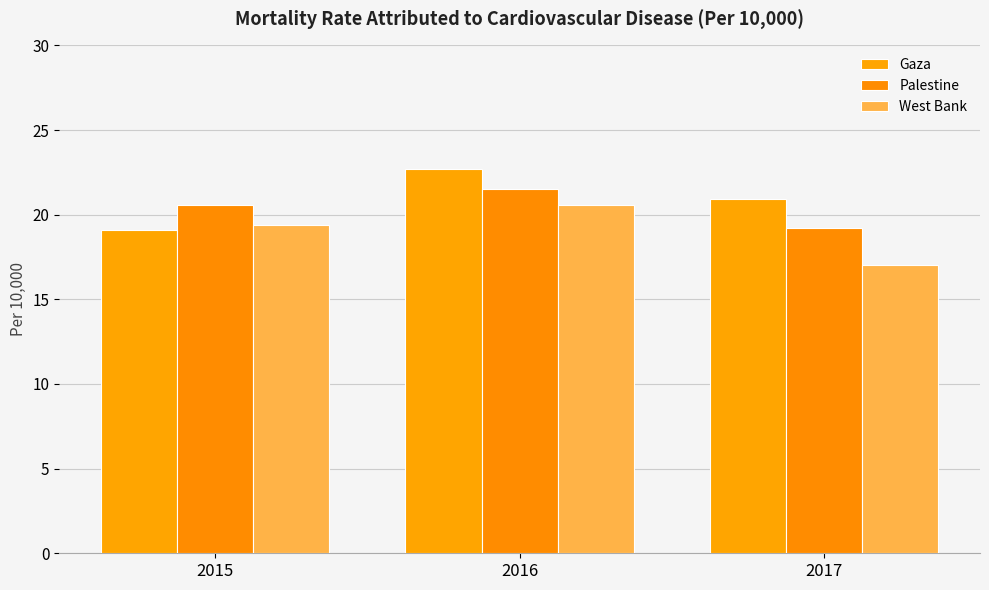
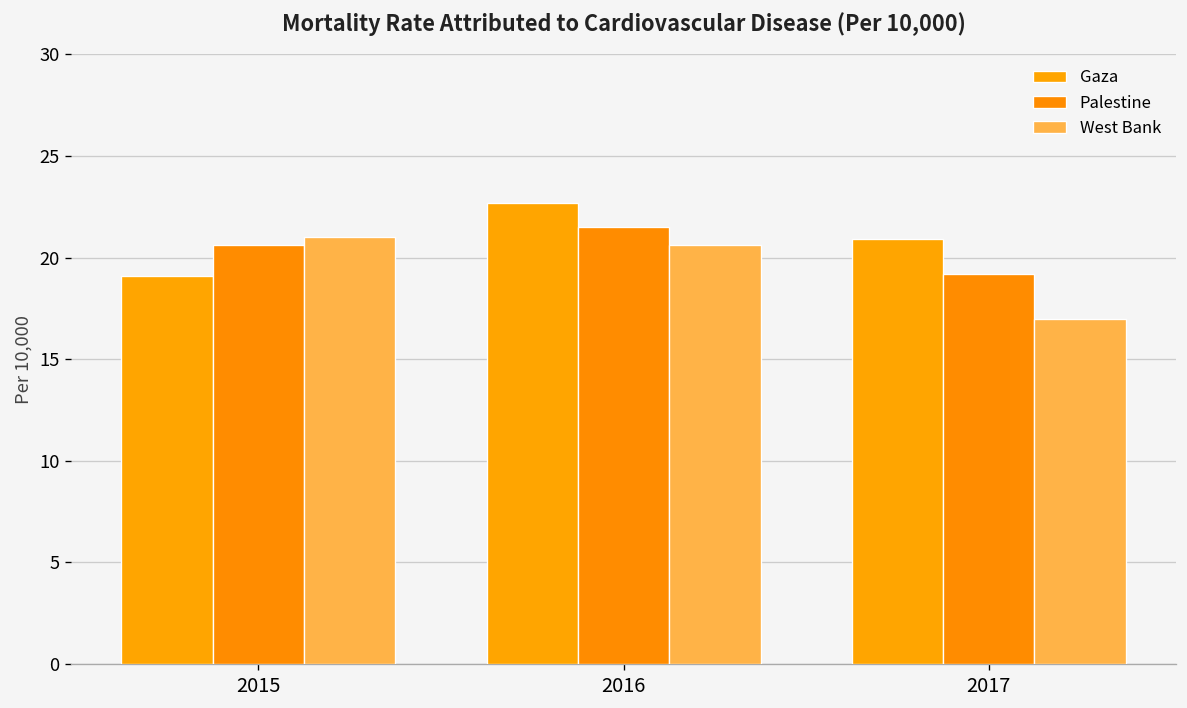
West Bank, 2015: 19.4 -> 21.0
